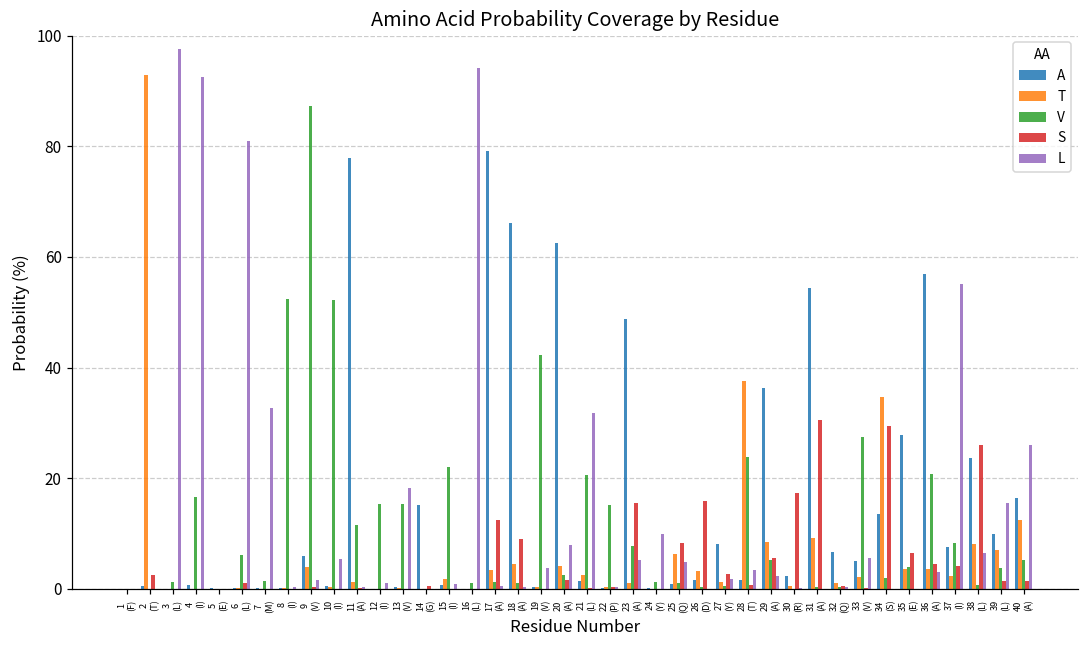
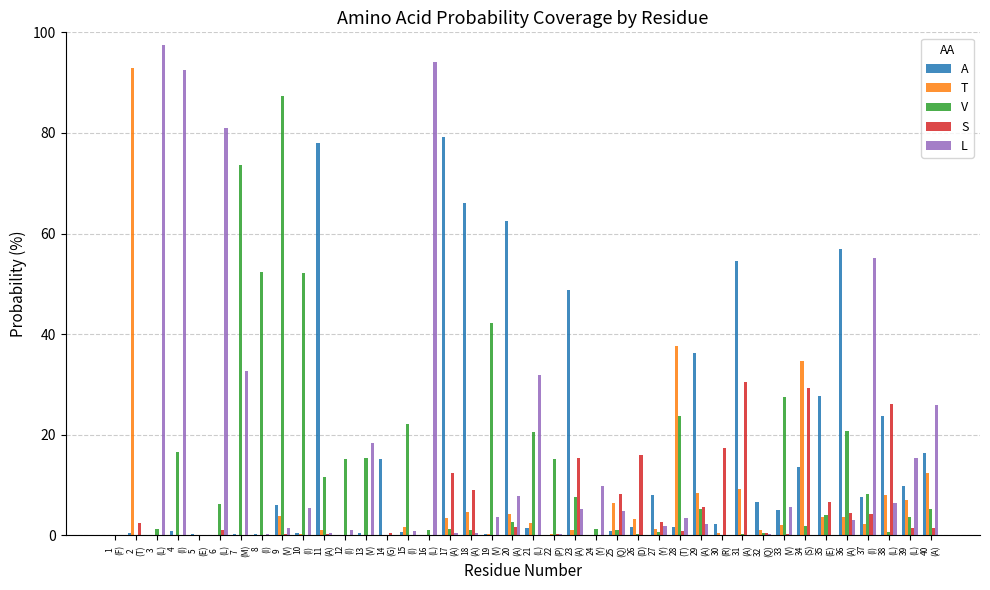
V, 7 (M): 1 -> 74
